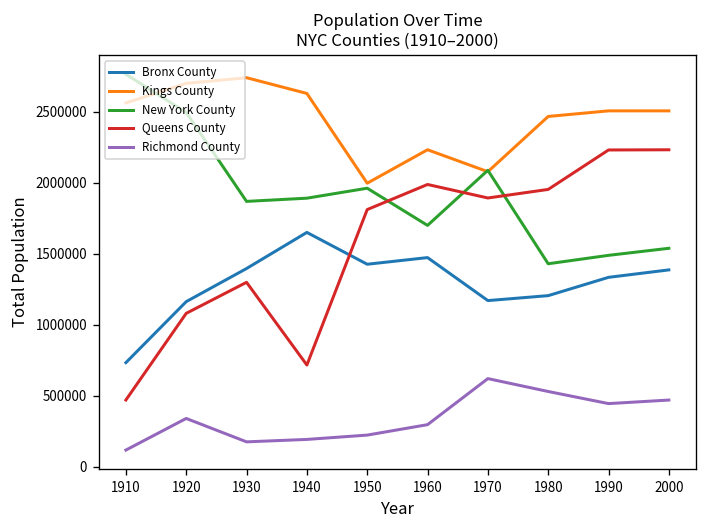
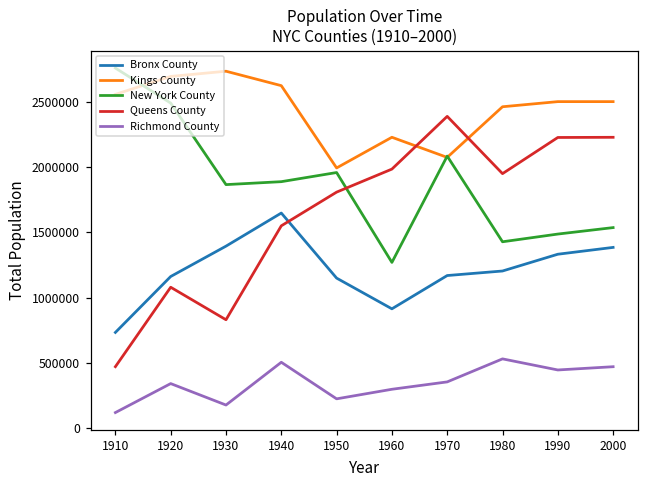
Queens County, 1930: 1300000 -> 830000
Queens County, 1940: 720000 -> 1550000
Richmond County, 1940: 190000 -> 500000
Bronx County, 1950: 1420000 -> 1150000
Bronx County, 1960: 1470000 -> 910000
New York County, 1960: 1700000 -> 1270000
Queens County, 1970: 1890000 -> 2390000
Richmond County, 1970: 620000 -> 350000
